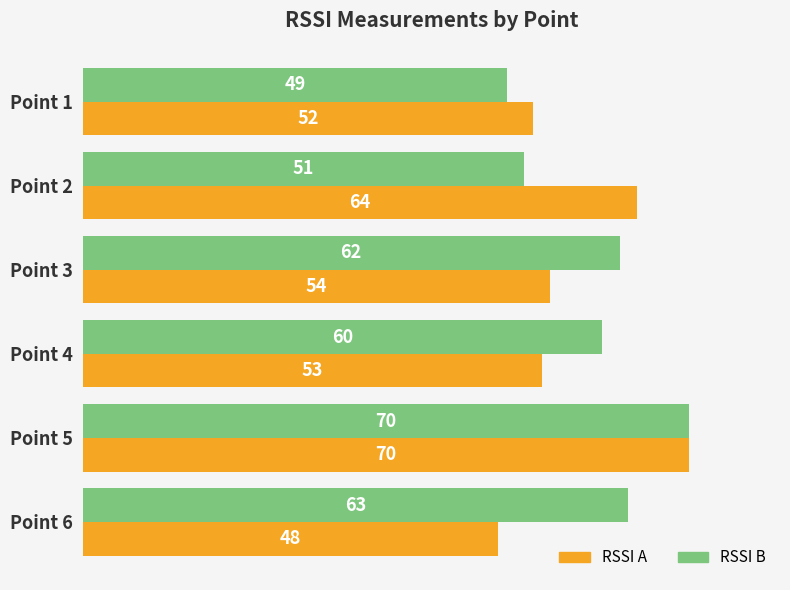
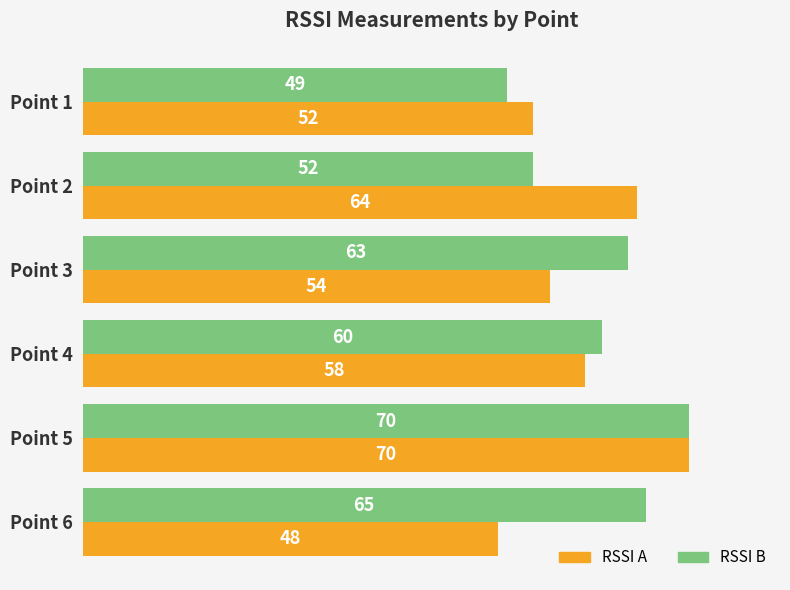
RSSI B, Point 2: 51 -> 52
RSSI B, Point 3: 62 -> 63
RSSI A, Point 4: 53 -> 58
RSSI B, Point 6: 63 -> 65
